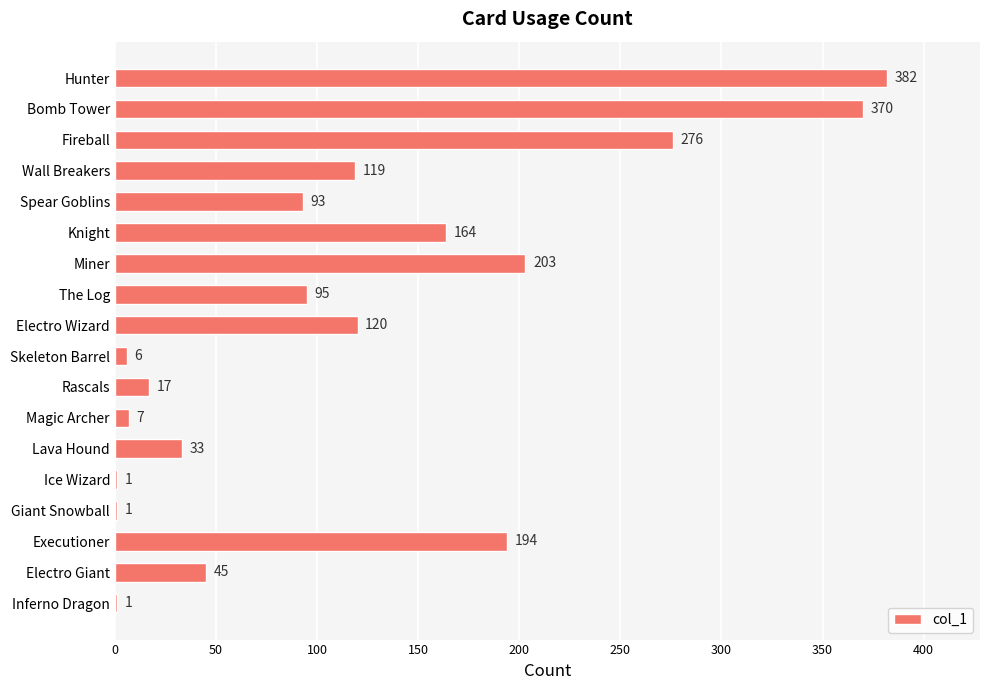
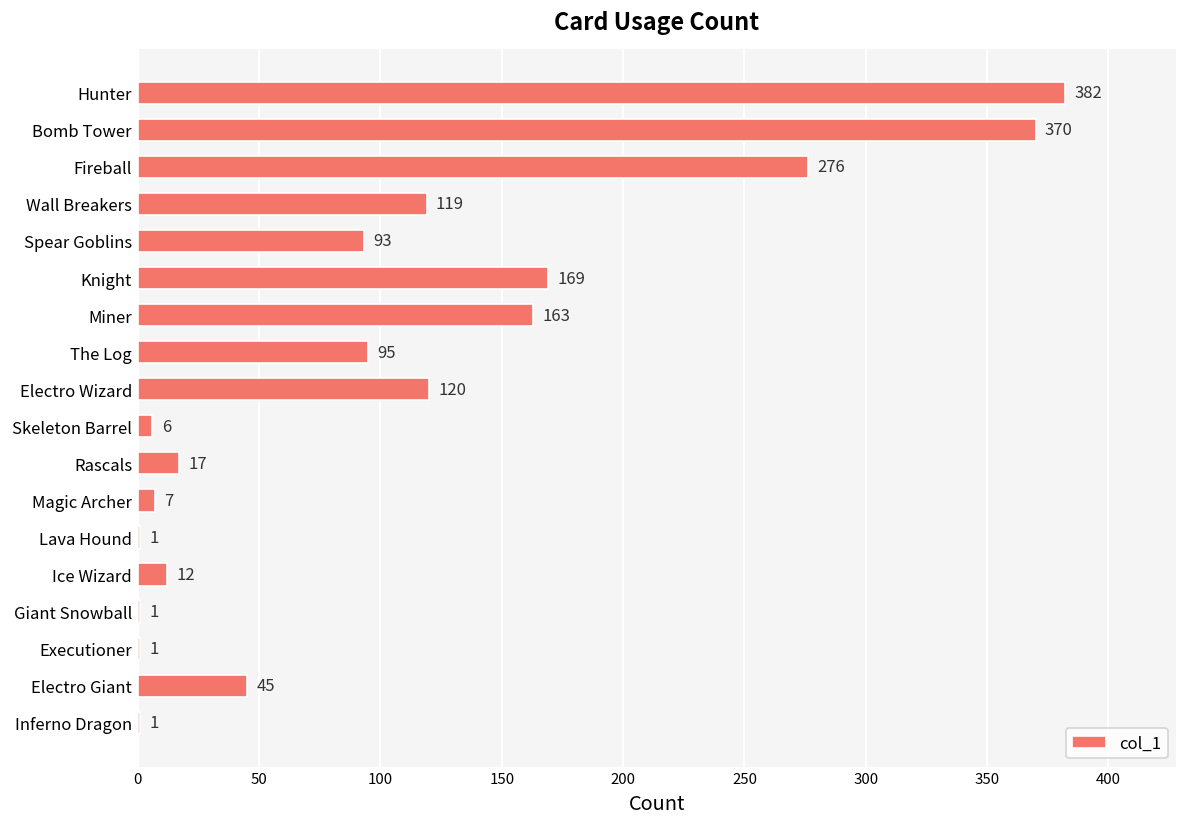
Knight: 164 -> 169
Miner: 203 -> 163
Lava Hound: 33 -> 1
Ice Wizard: 1 -> 12
Executioner: 194 -> 1
